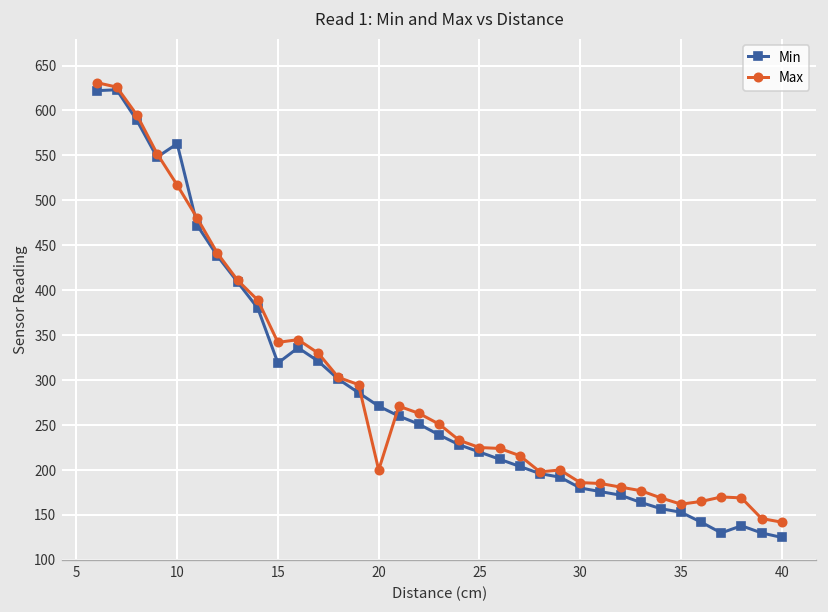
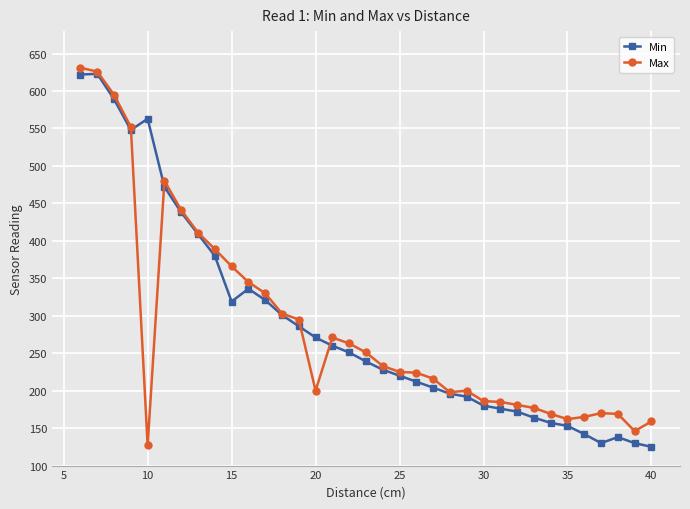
Max, 10: 520 -> 130
Max, 15: 340 -> 370
Max, 40: 140 -> 160
